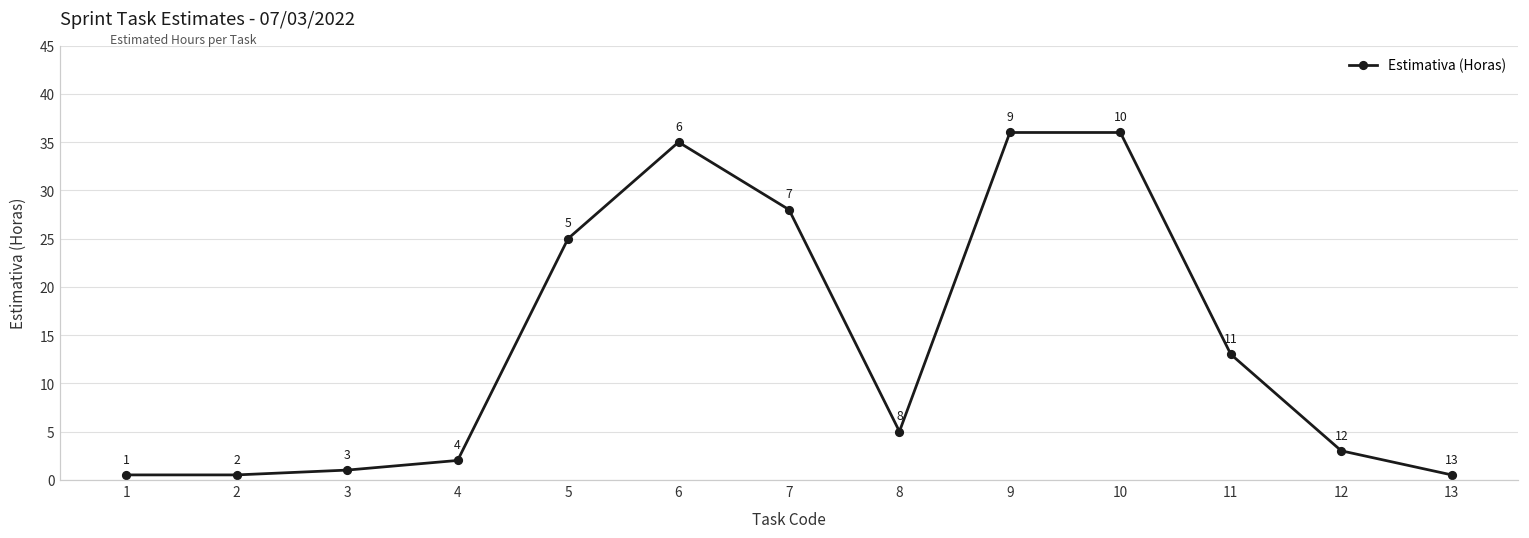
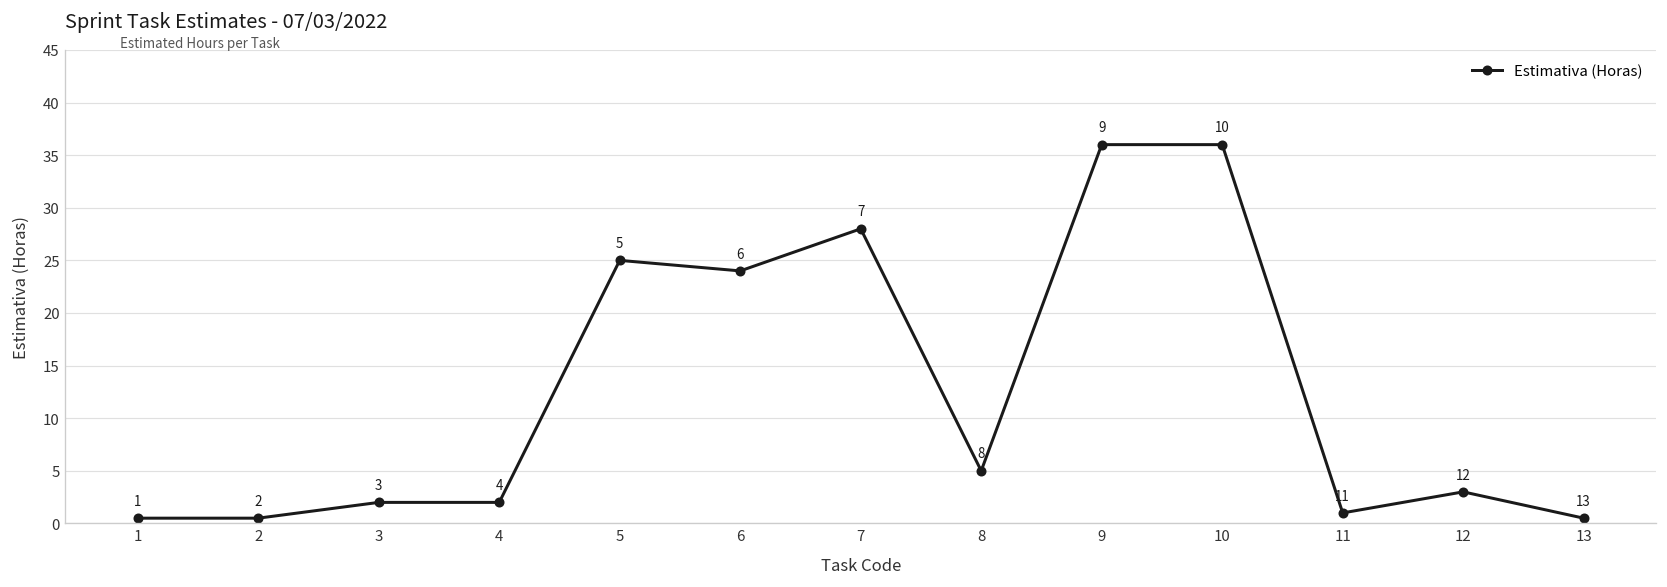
3: 1 -> 2
6: 35 -> 24
11: 13 -> 1
